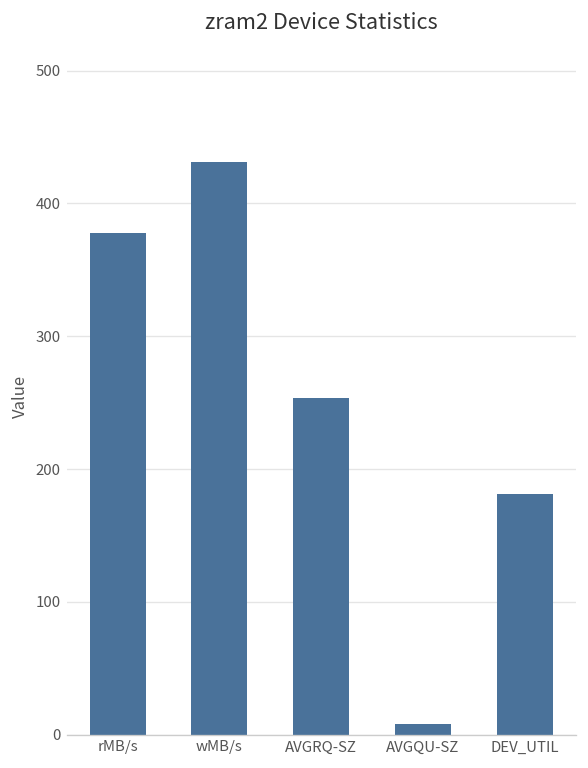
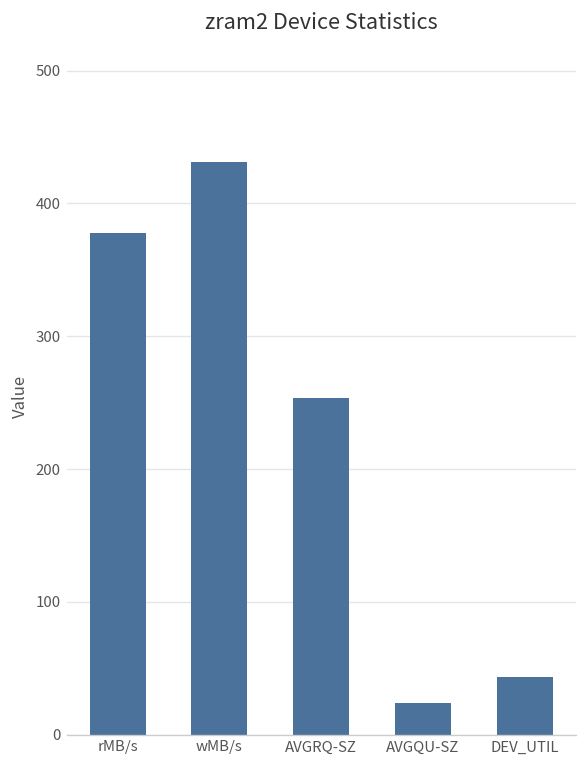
AVGQU-SZ: 8 -> 24
DEV_UTIL: 181 -> 43
